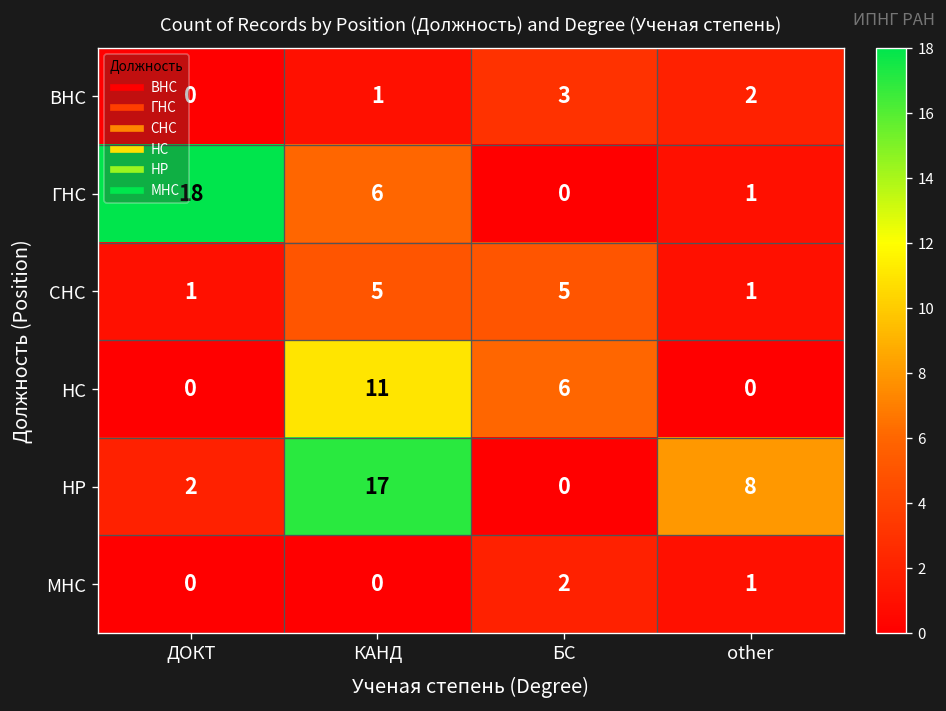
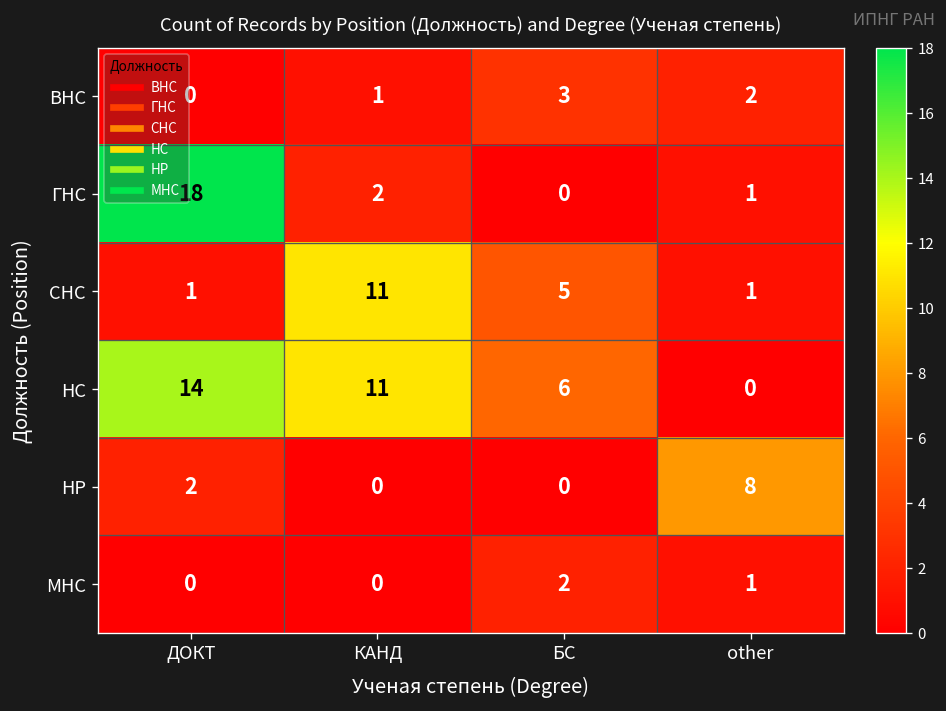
ГНС, КАНД: 6 -> 2
СНС, КАНД: 5 -> 11
НС, ДОКТ: 0 -> 14
НР, КАНД: 17 -> 0
